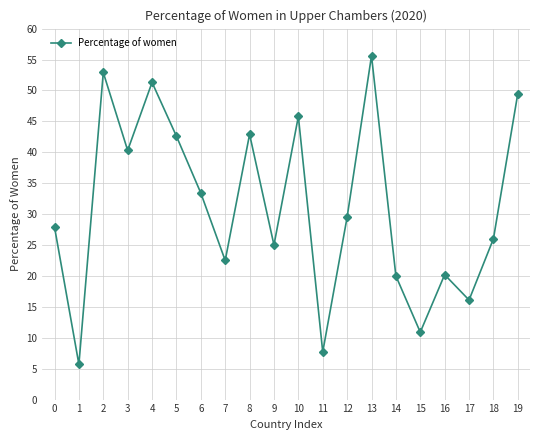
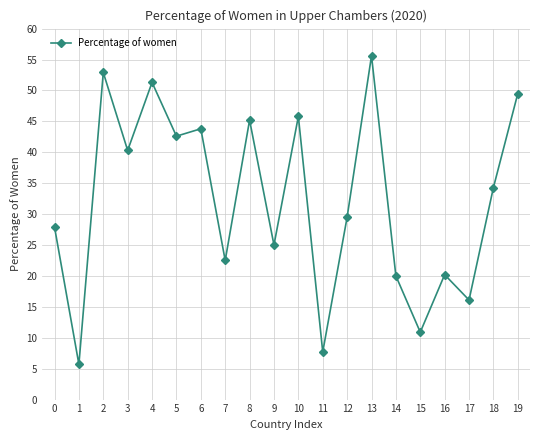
6: 33 -> 44
8: 43 -> 45
18: 26 -> 34
